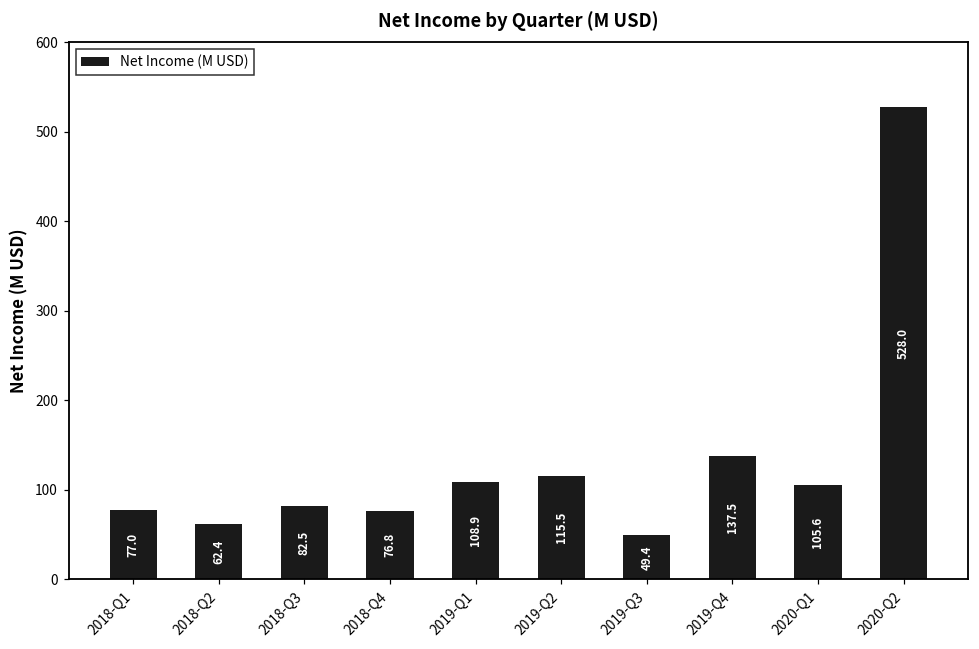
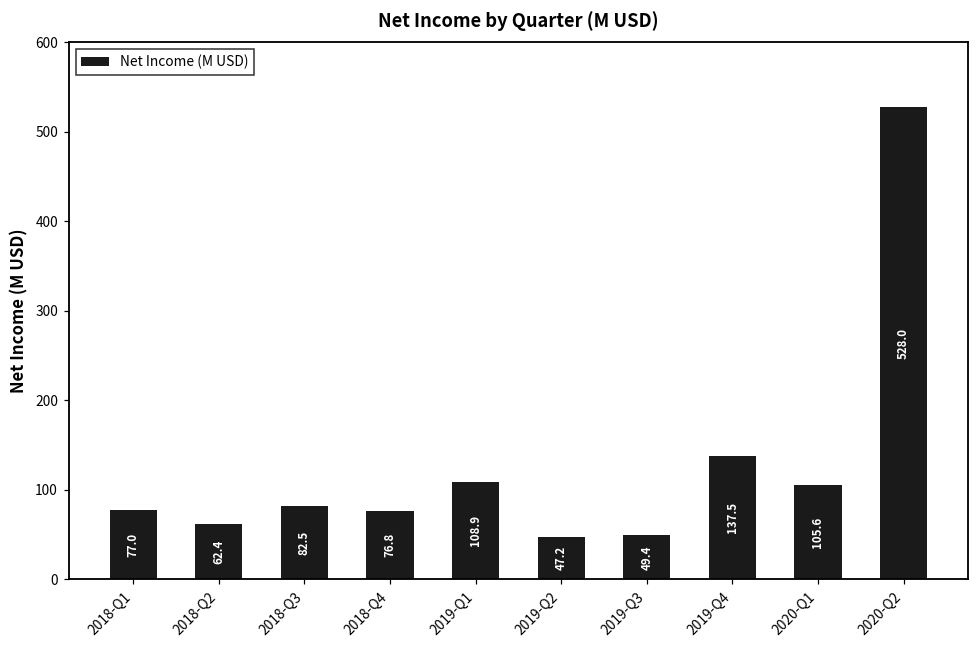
2019-Q2: 115.5 -> 47.2
